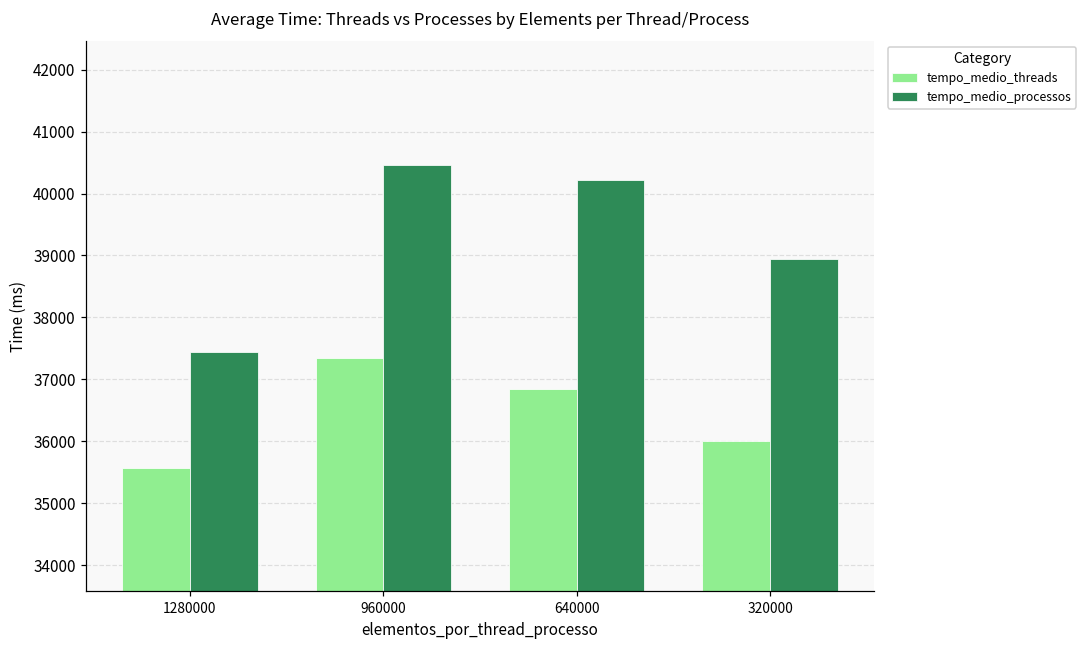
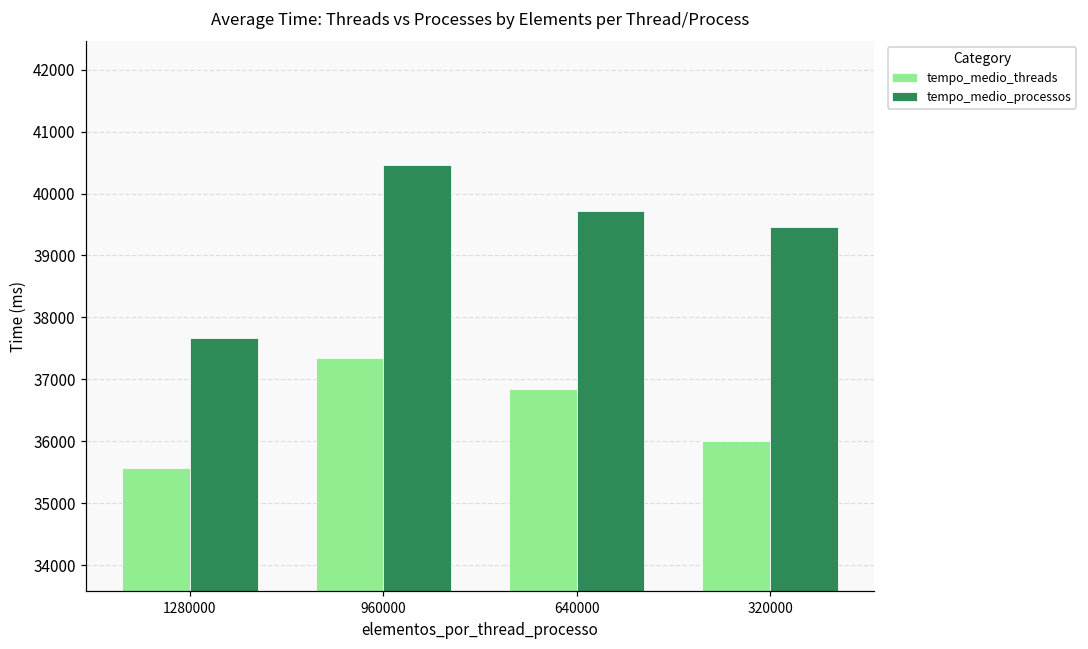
tempo_medio_processos, 1280000: 37400 -> 37700
tempo_medio_processos, 640000: 40200 -> 39700
tempo_medio_processos, 320000: 39000 -> 39500
